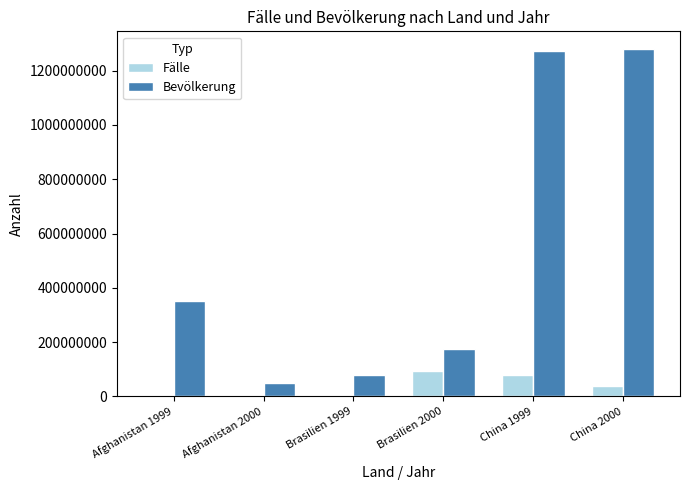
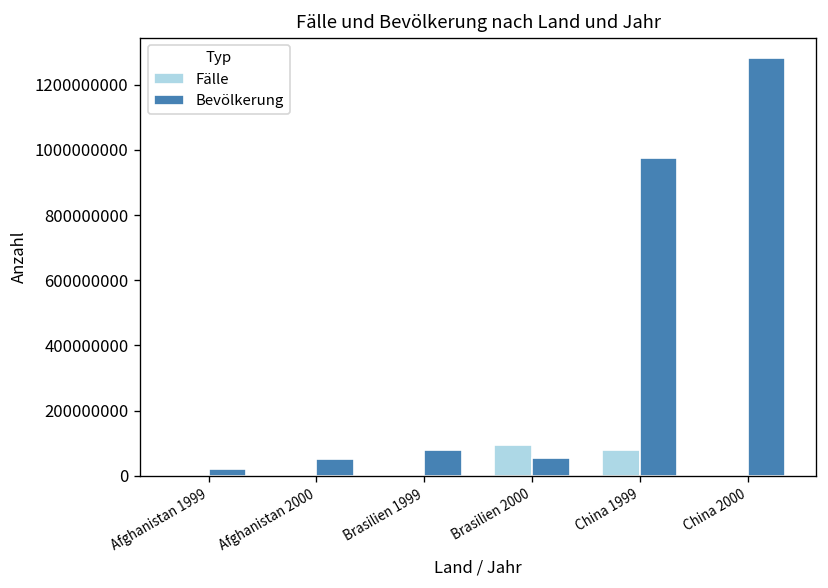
Bevölkerung, Afghanistan 1999: 350000000 -> 20000000
Bevölkerung, Brasilien 2000: 170000000 -> 60000000
Bevölkerung, China 1999: 1270000000 -> 970000000
Fälle, China 2000: 40000000 -> 0
